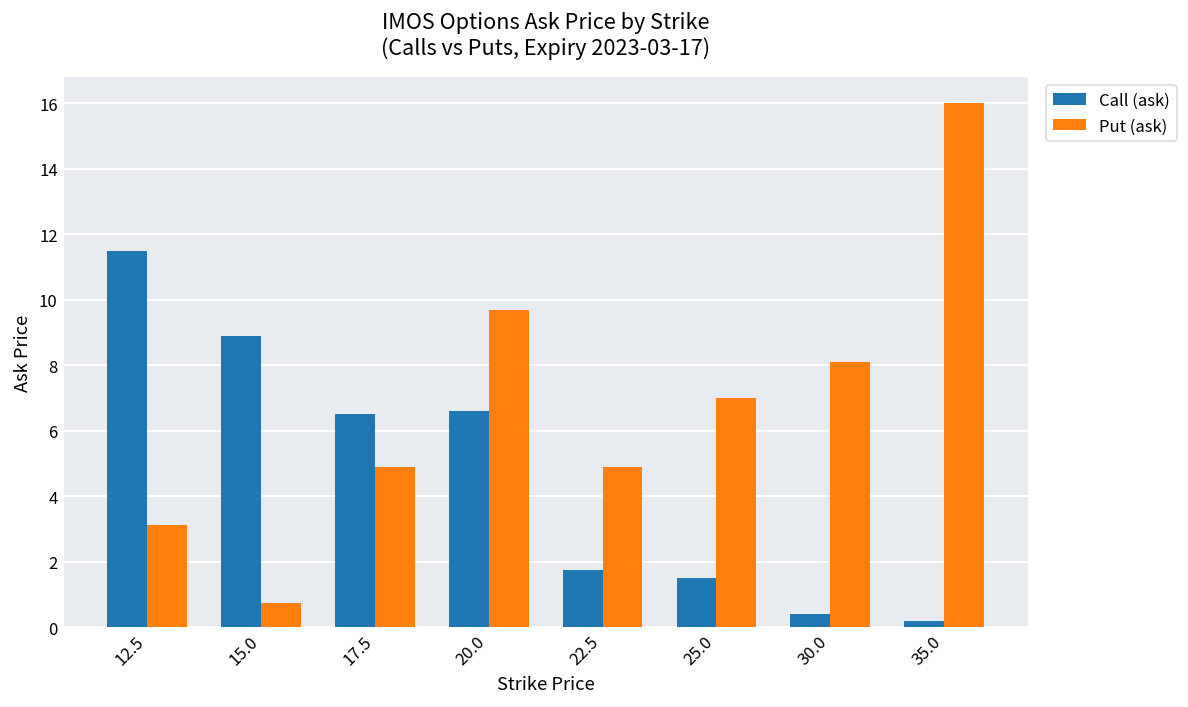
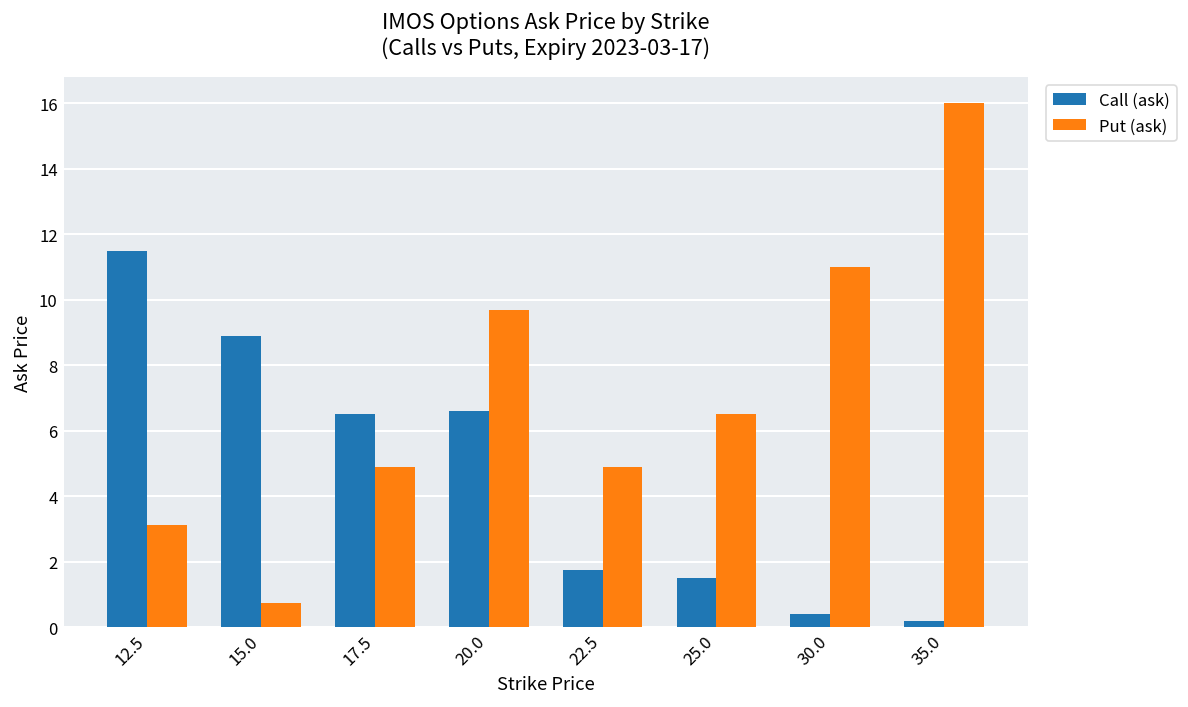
Put (ask), 25.0: 7.0 -> 6.5
Put (ask), 30.0: 8.1 -> 11.0
